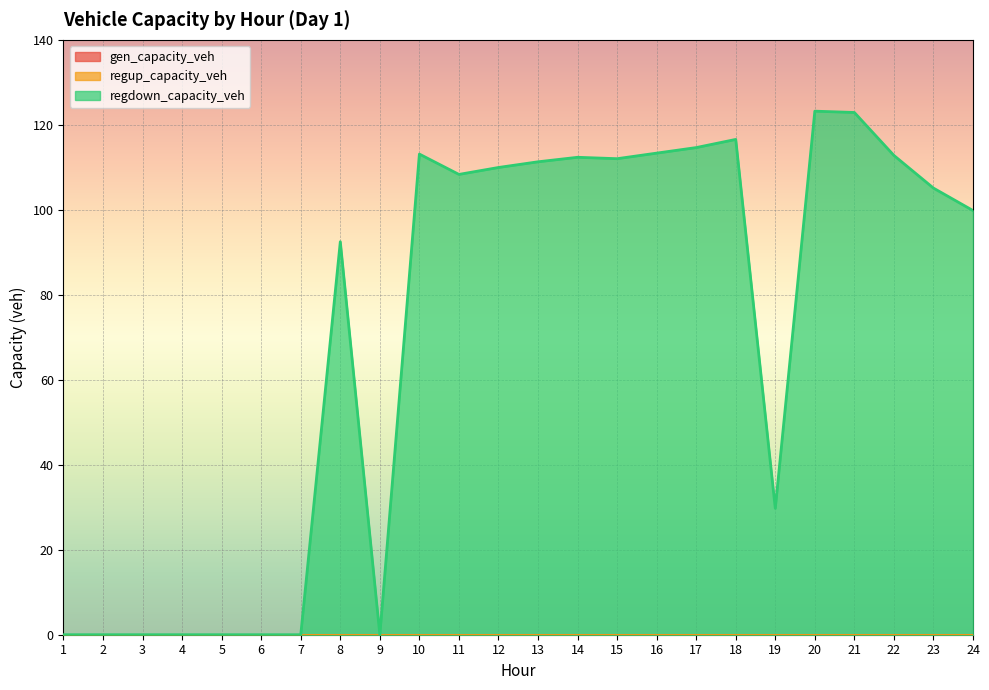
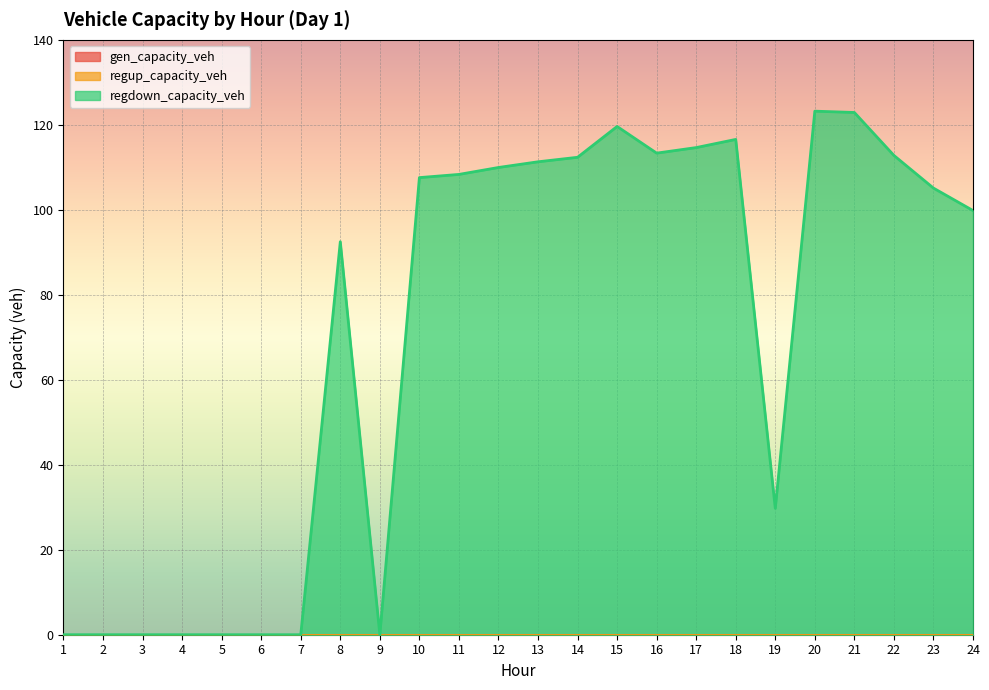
regdown_capacity_veh, 10: 113 -> 108
regdown_capacity_veh, 15: 112 -> 120
